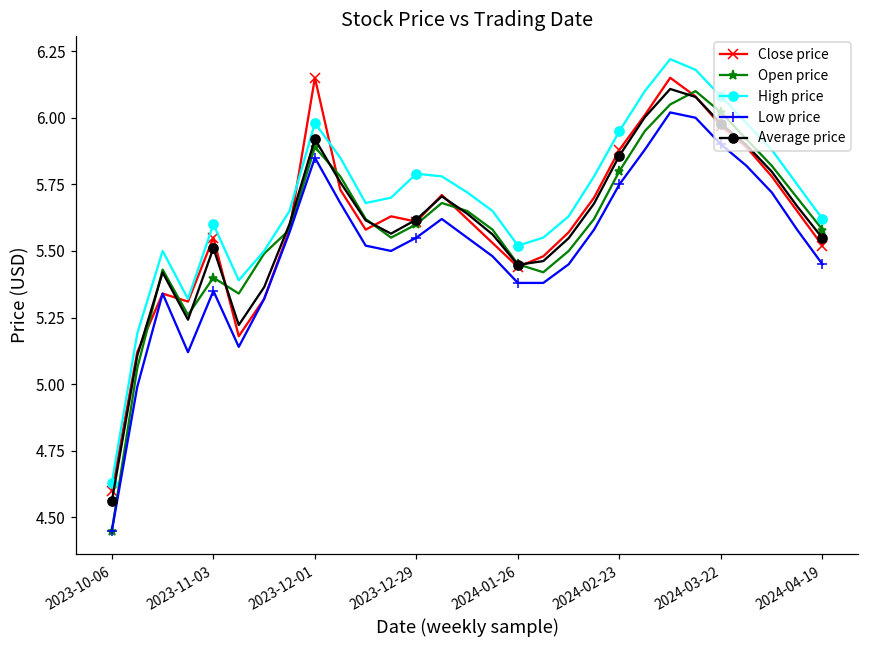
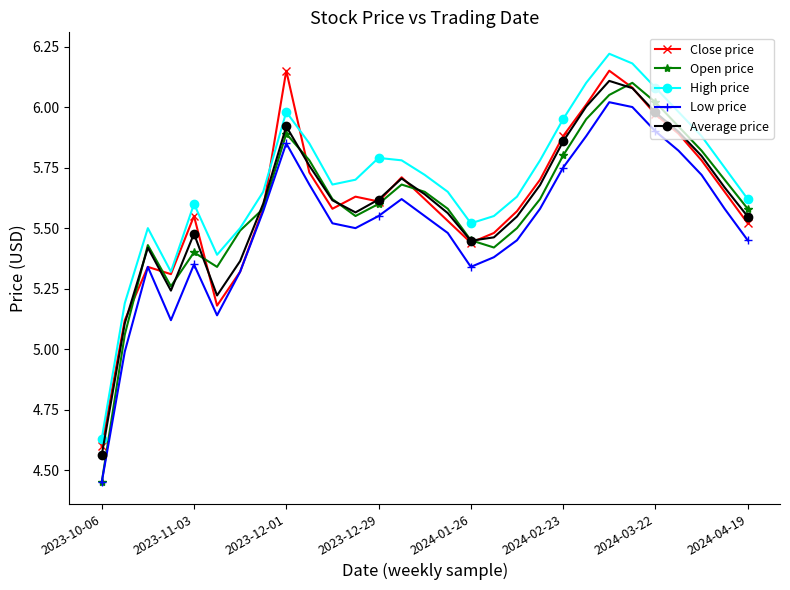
Average price, 2023-11-03: 5.51 -> 5.48
Low price, 2024-01-26: 5.38 -> 5.34
